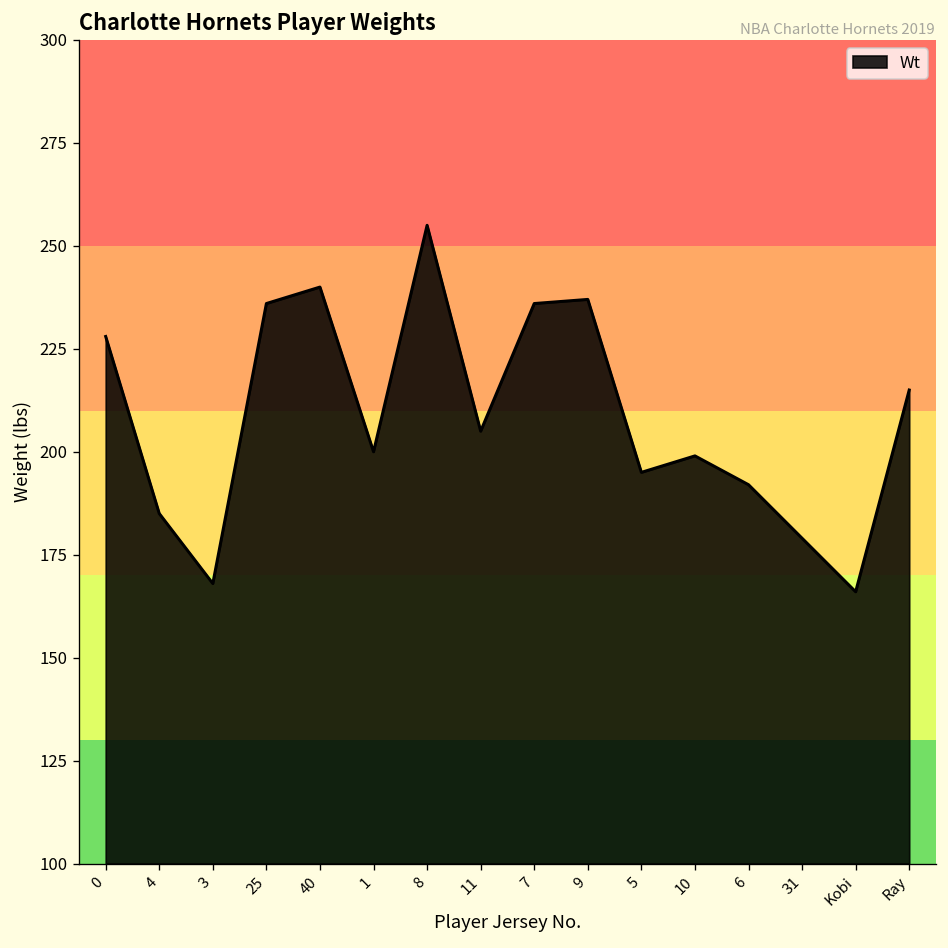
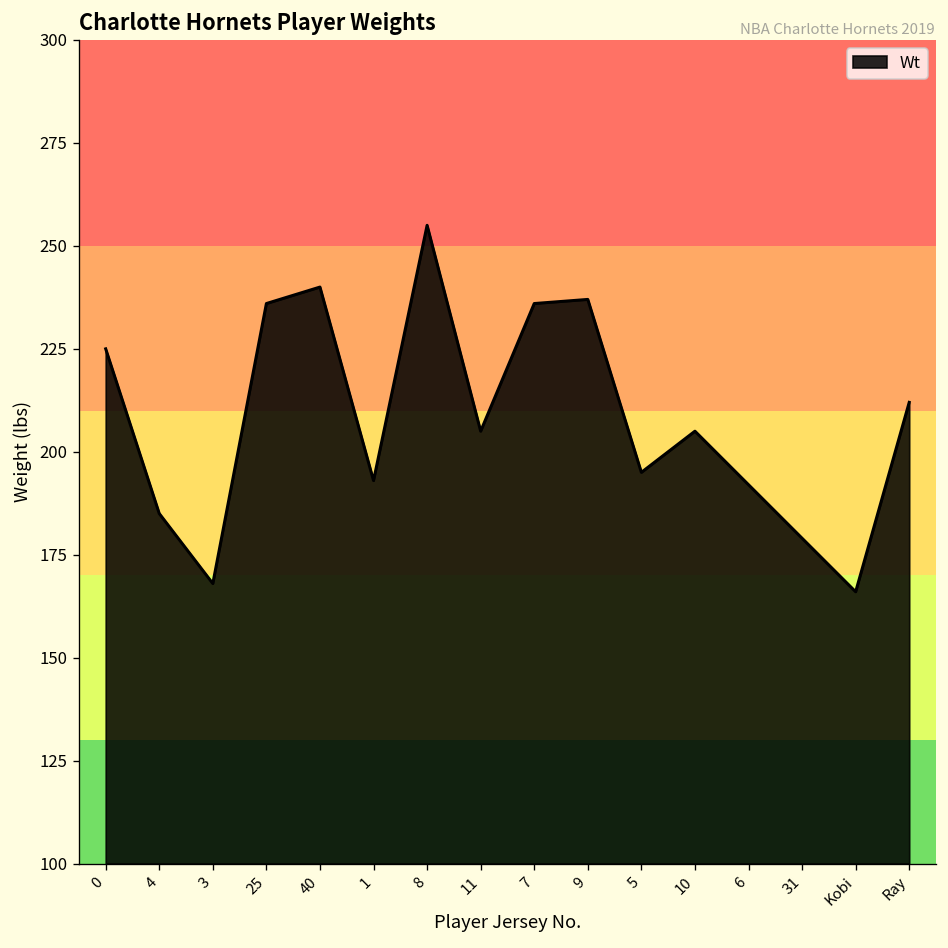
0: 228 -> 225
1: 200 -> 193
10: 199 -> 205
Ray: 215 -> 212
